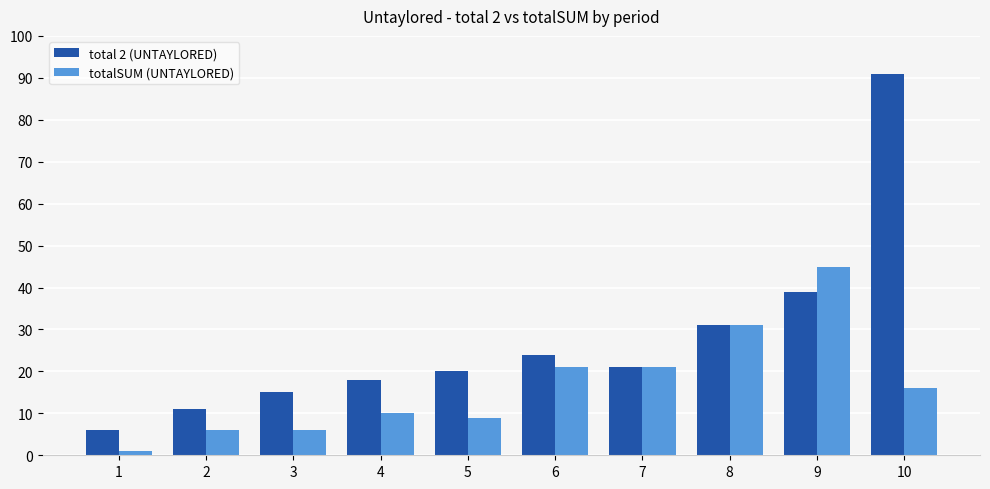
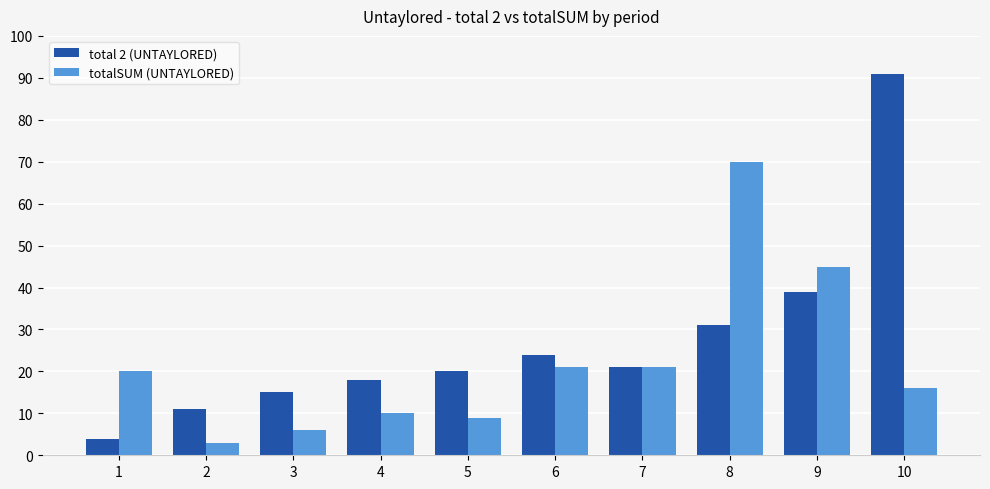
total 2 (UNTAYLORED), 1: 6 -> 4
totalSUM (UNTAYLORED), 1: 1 -> 20
totalSUM (UNTAYLORED), 2: 6 -> 3
totalSUM (UNTAYLORED), 8: 31 -> 70
